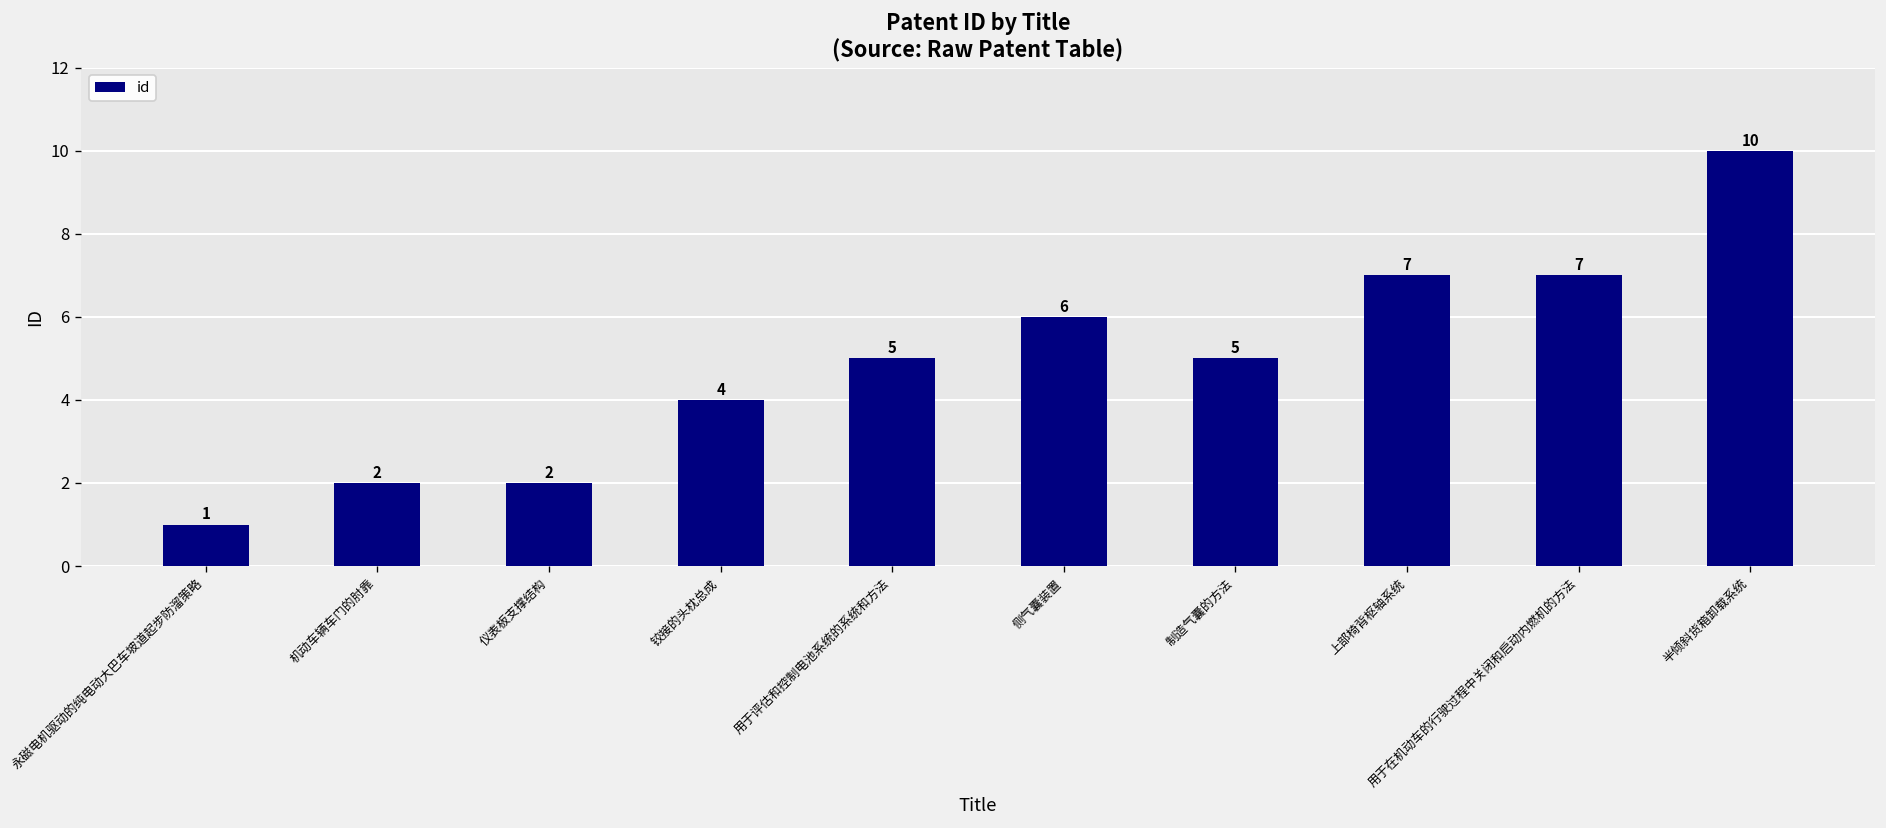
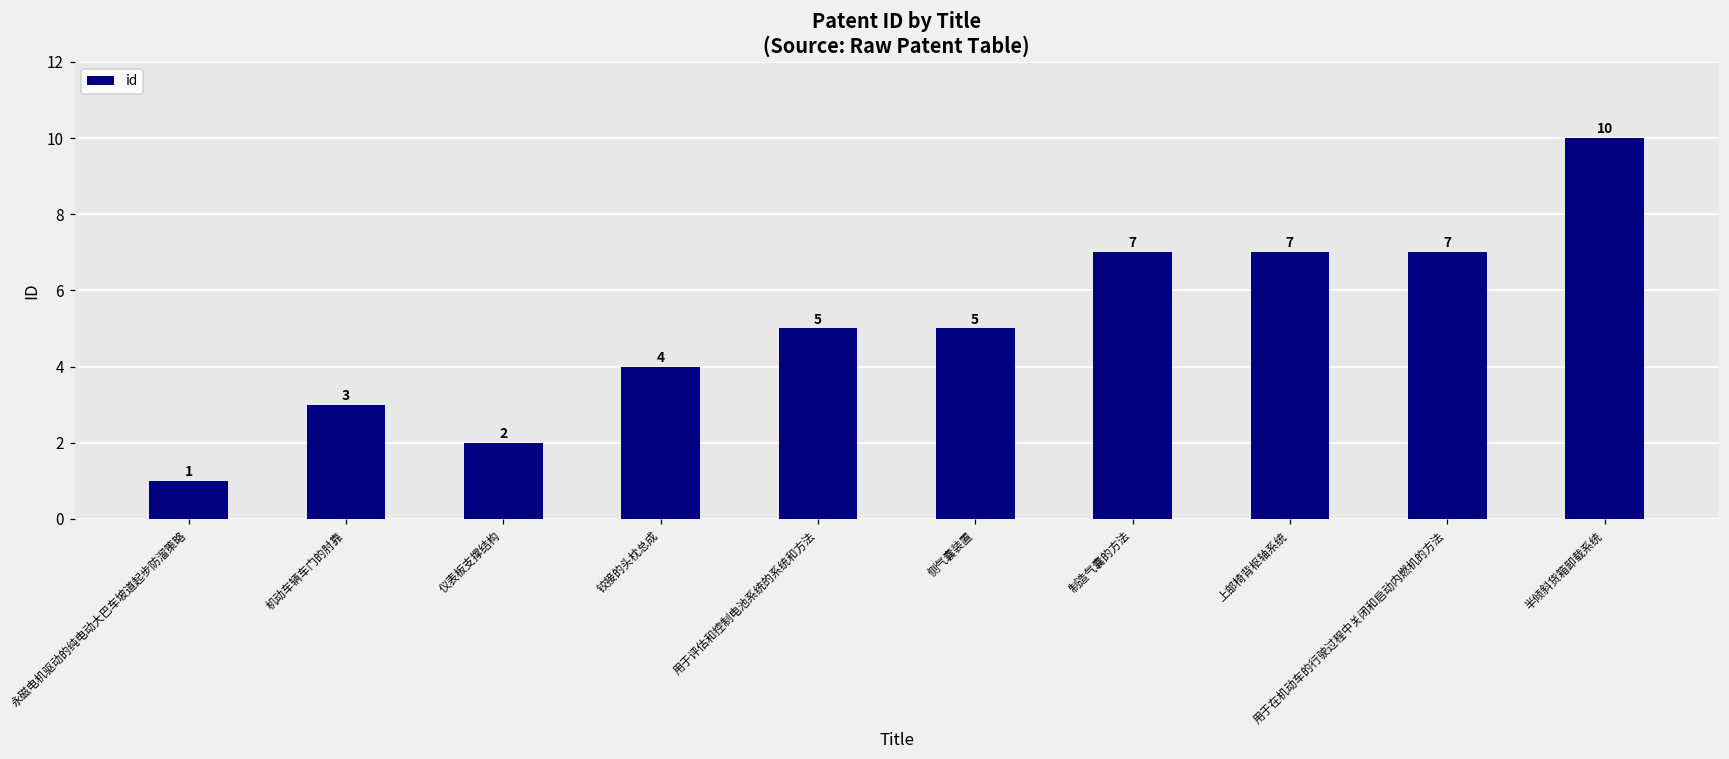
机动车辆车门的肘靠: 2 -> 3
侧气囊装置: 6 -> 5
制造气囊的方法: 5 -> 7
